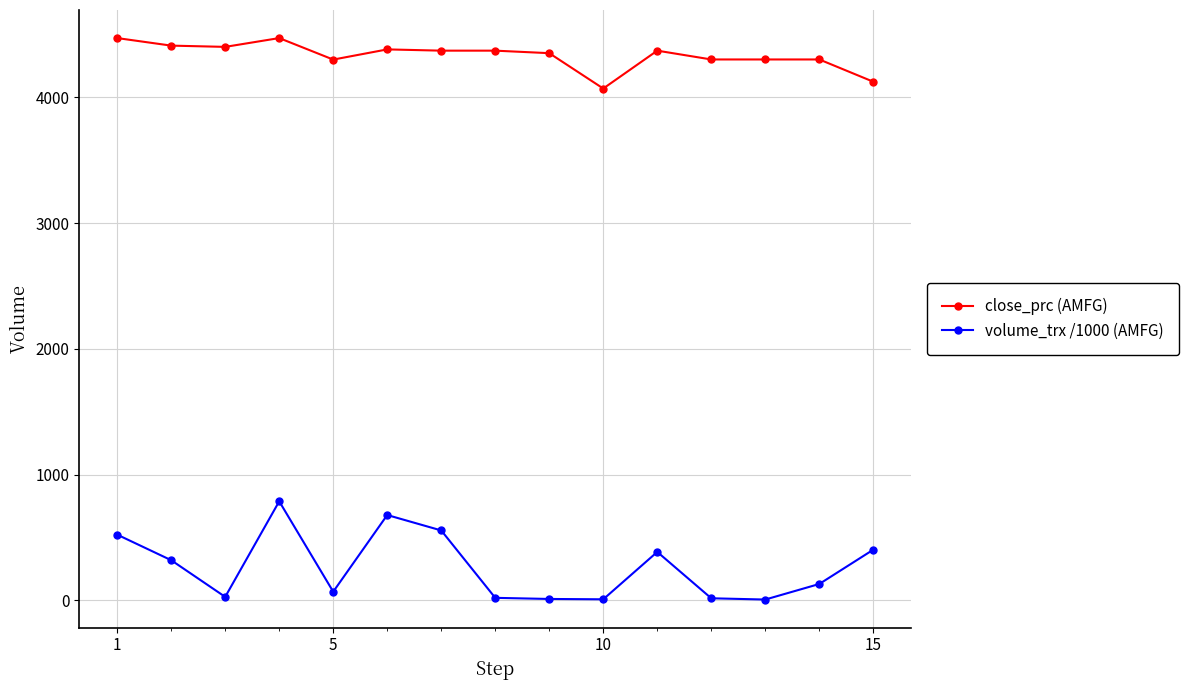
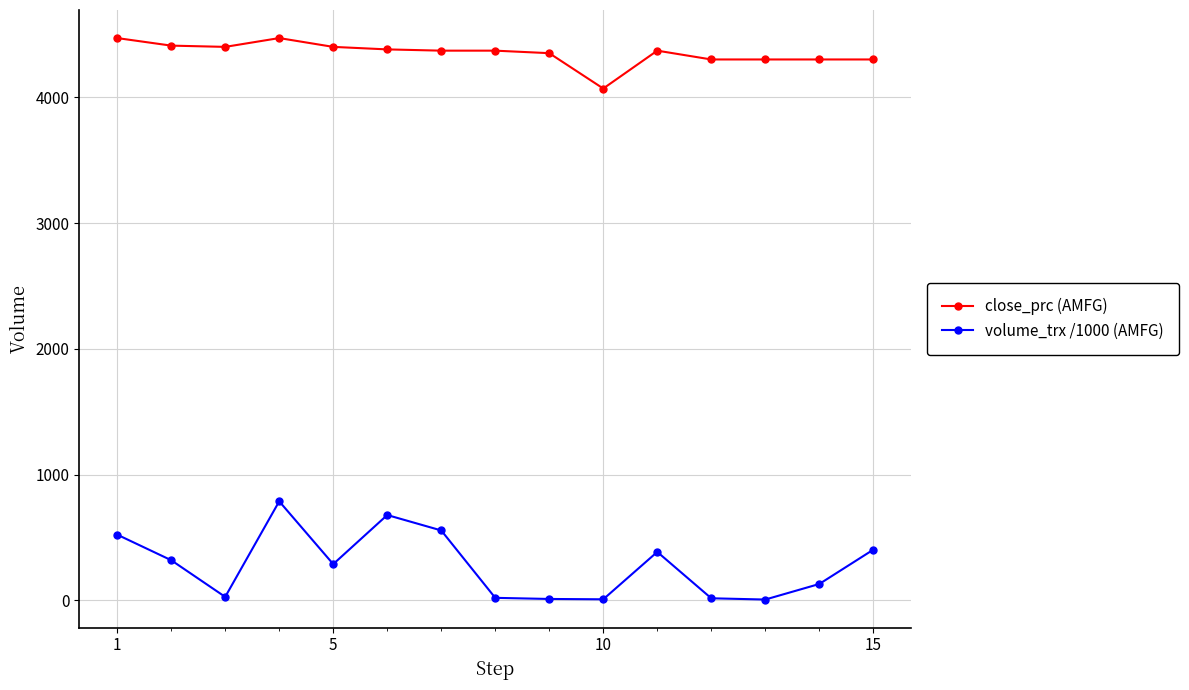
close_prc (AMFG), 5: 4300 -> 4400
volume_trx /1000 (AMFG), 5: 70 -> 290
close_prc (AMFG), 15: 4120 -> 4300
